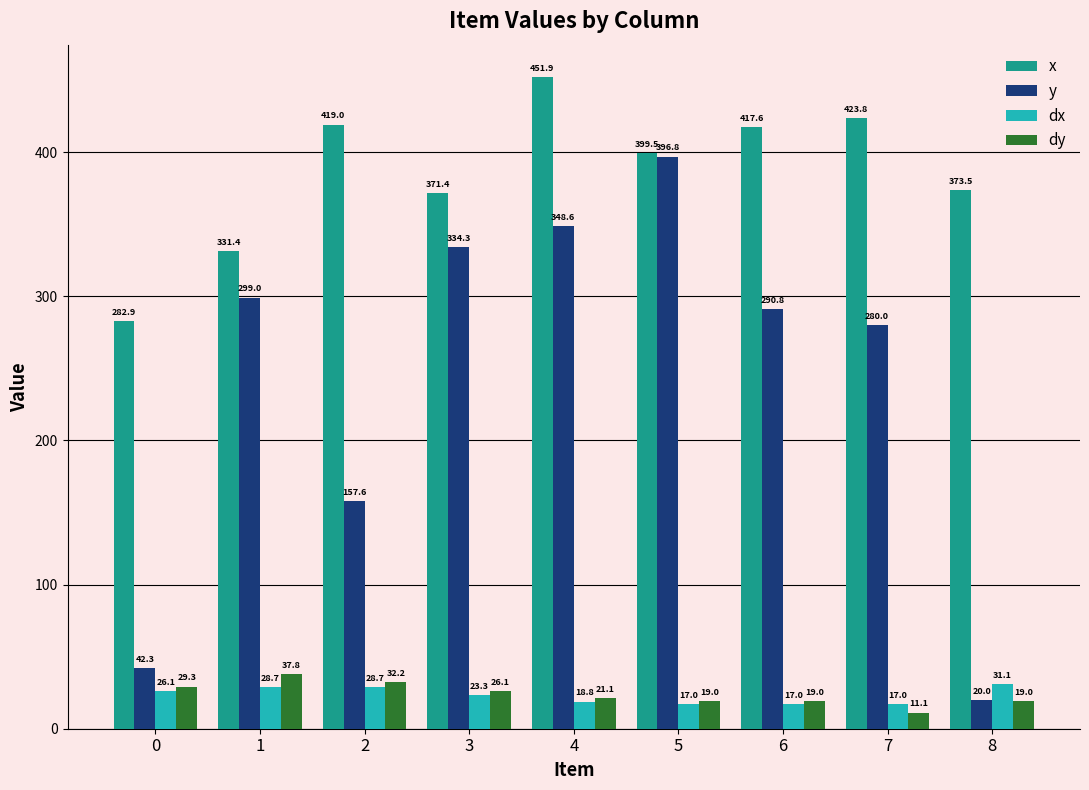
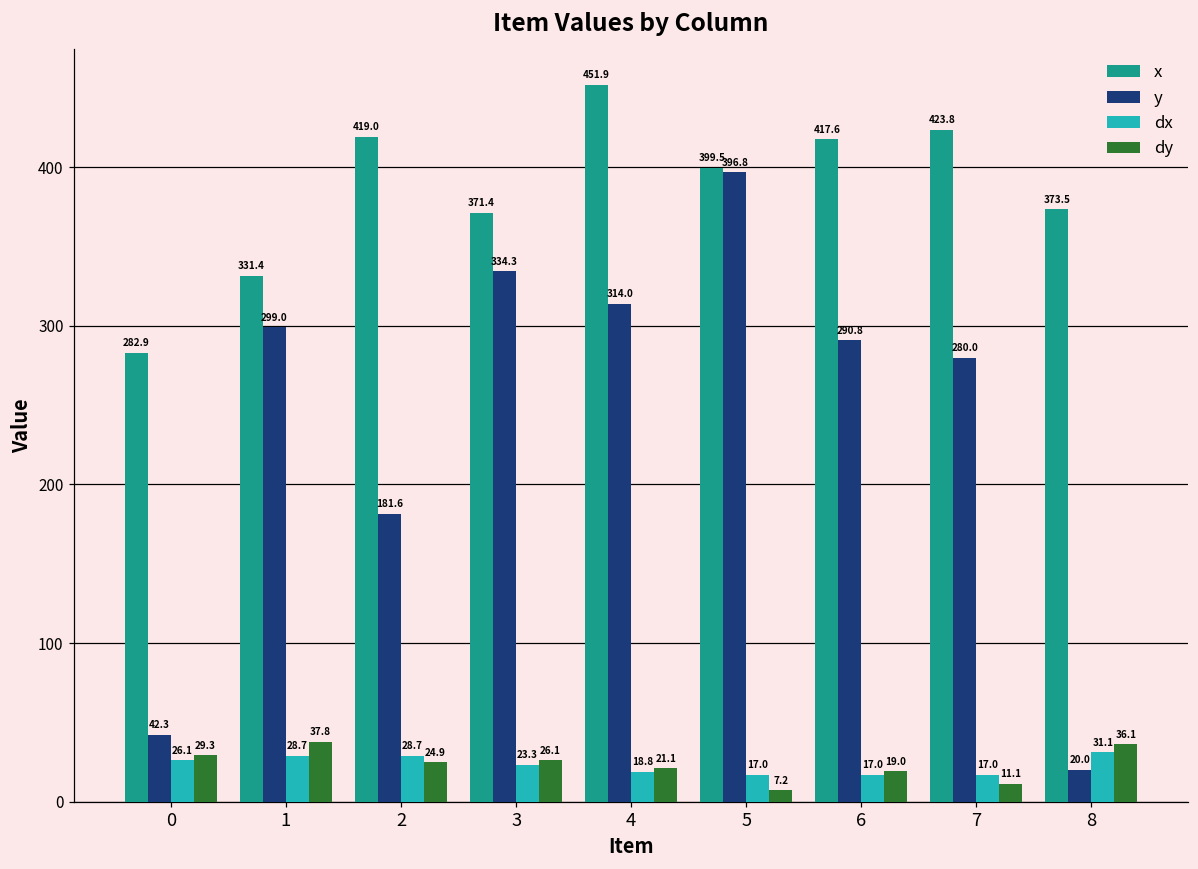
y, 2: 157.6 -> 181.6
dy, 2: 32.2 -> 24.9
y, 4: 348.6 -> 314.0
dy, 5: 19.0 -> 7.2
dy, 8: 19.0 -> 36.1
